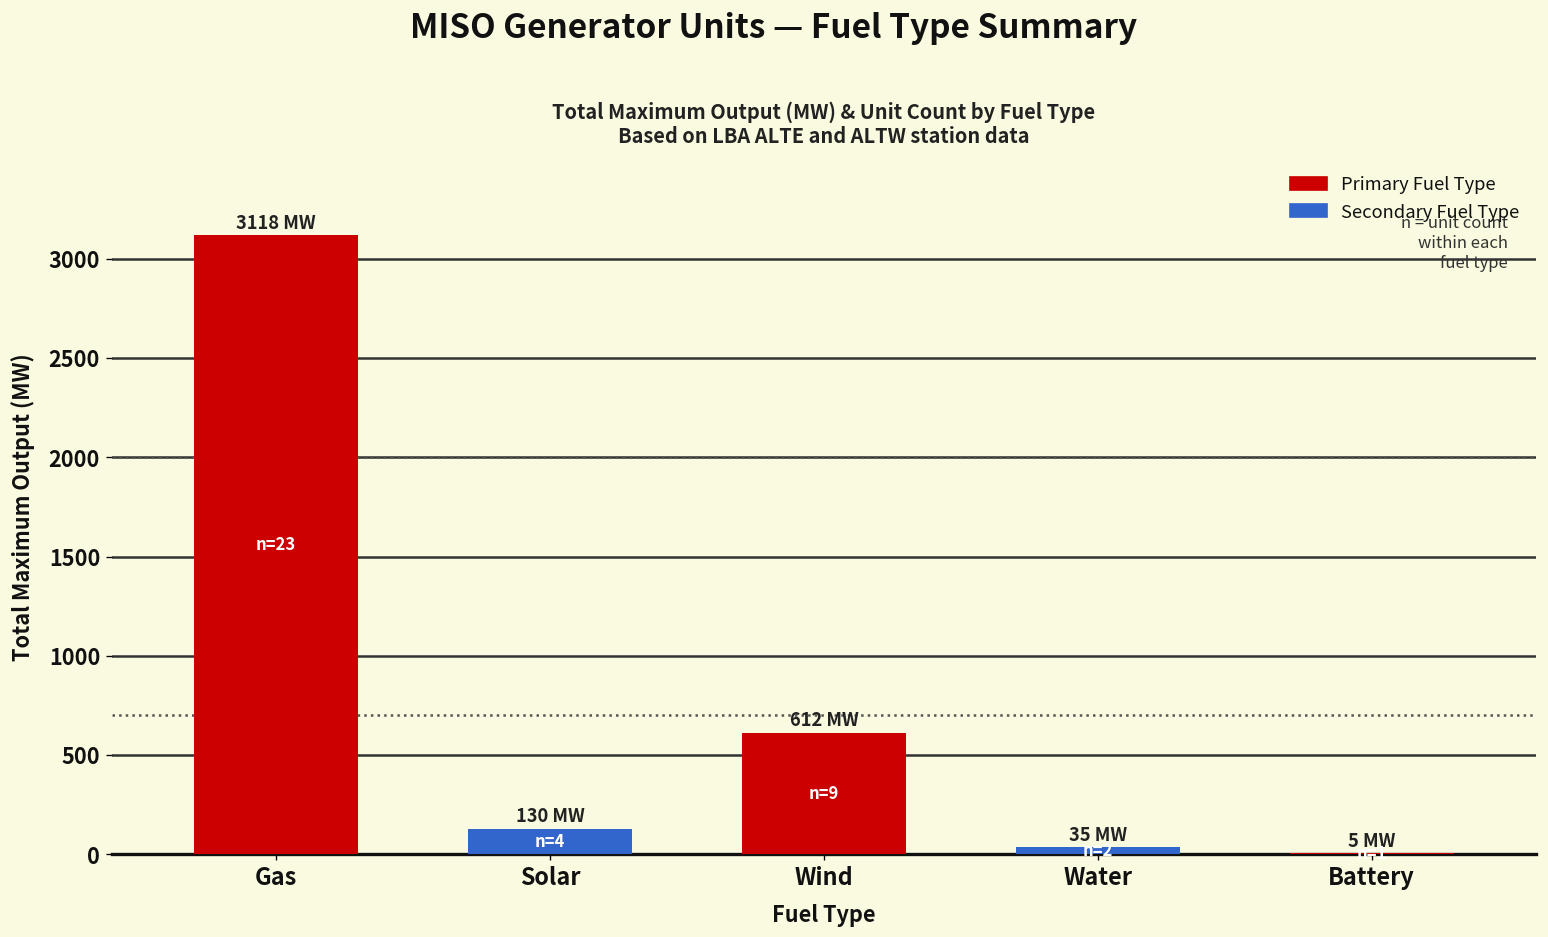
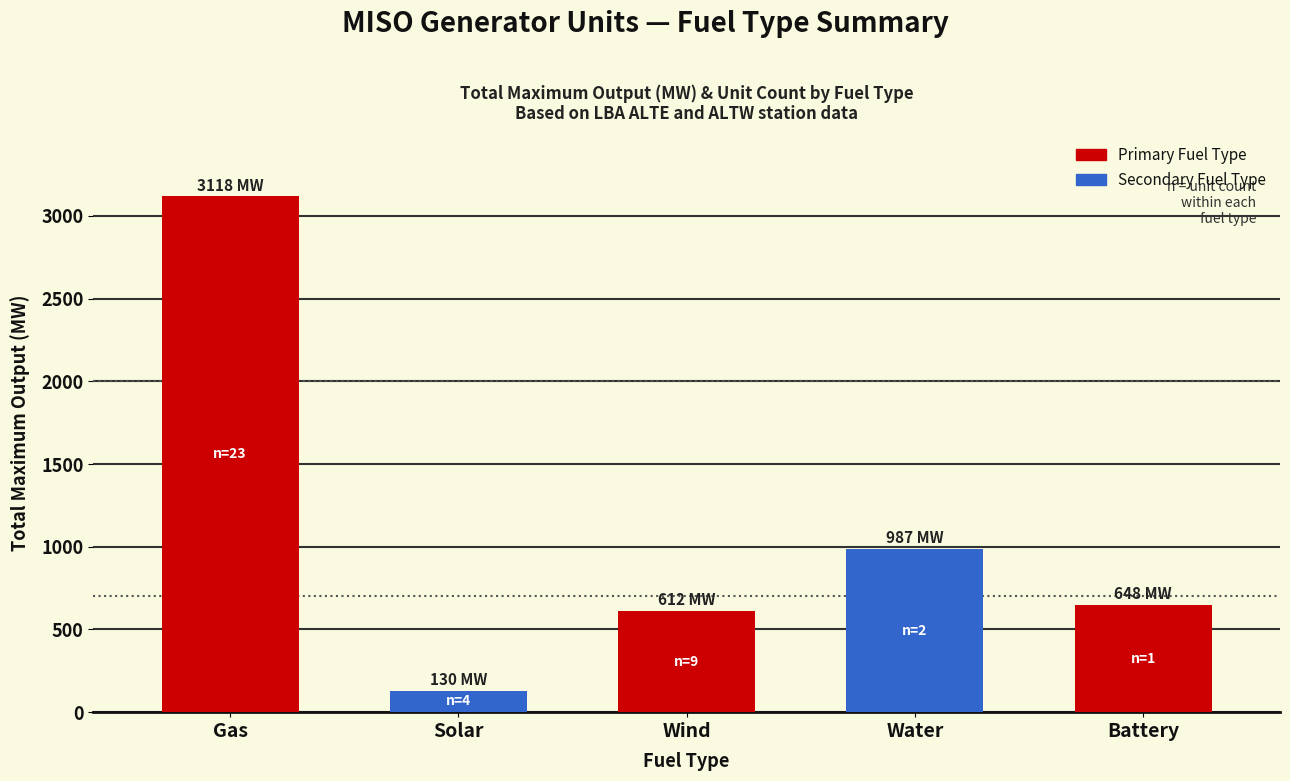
Water: 35 -> 987
Battery: 5 -> 648
